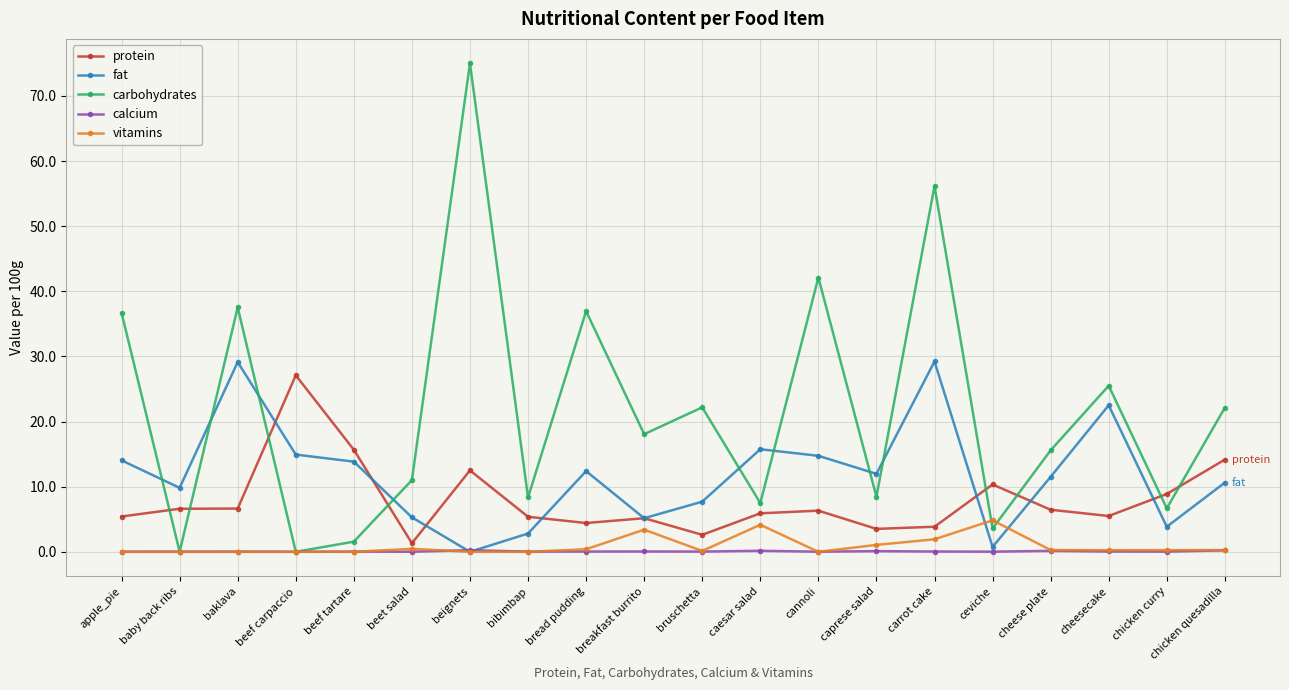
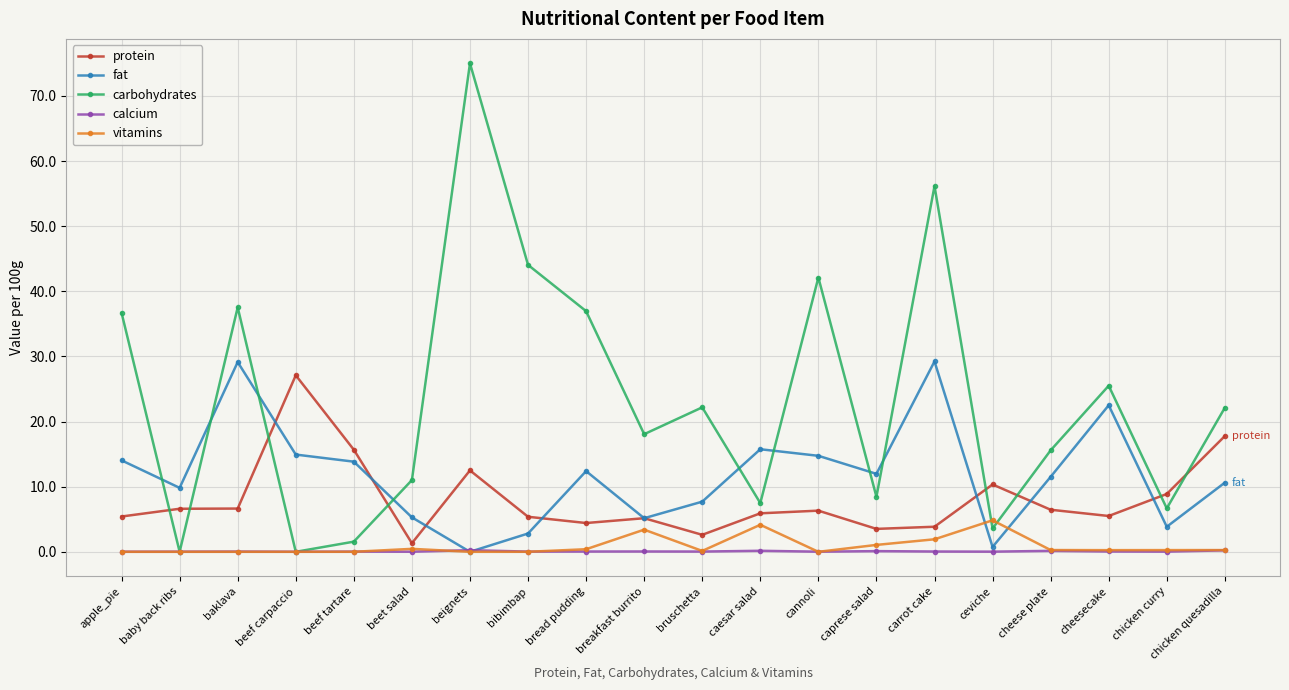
carbohydrates, bibimbap: 8 -> 44
protein, chicken quesadilla: 14 -> 18
